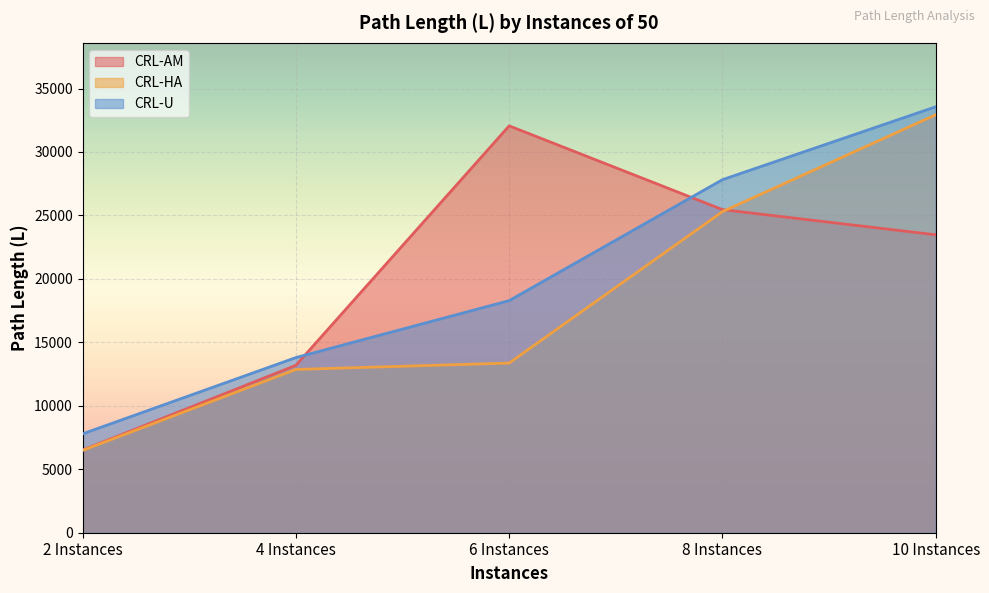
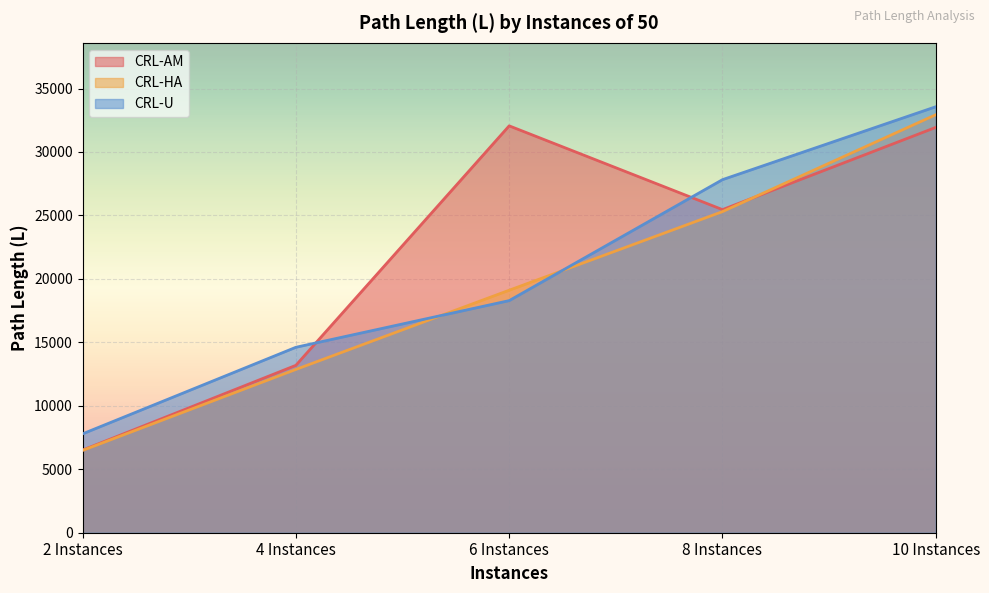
CRL-U, 4 Instances: 13800 -> 14600
CRL-HA, 6 Instances: 13400 -> 19100
CRL-AM, 10 Instances: 23500 -> 31900
